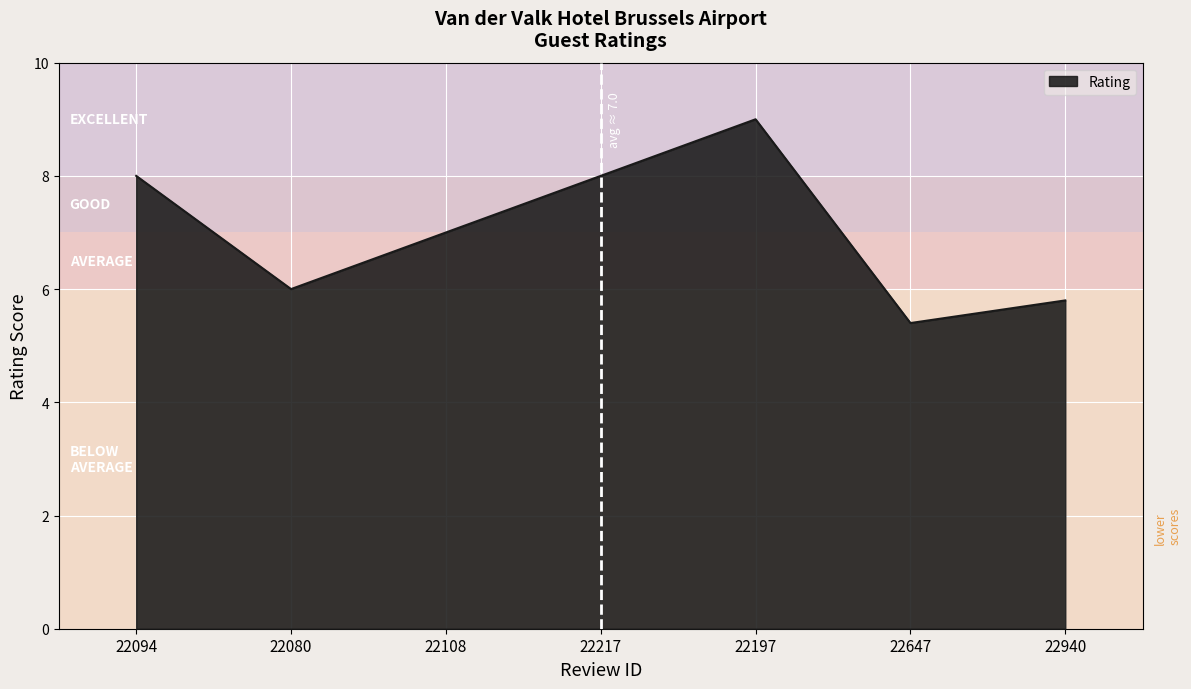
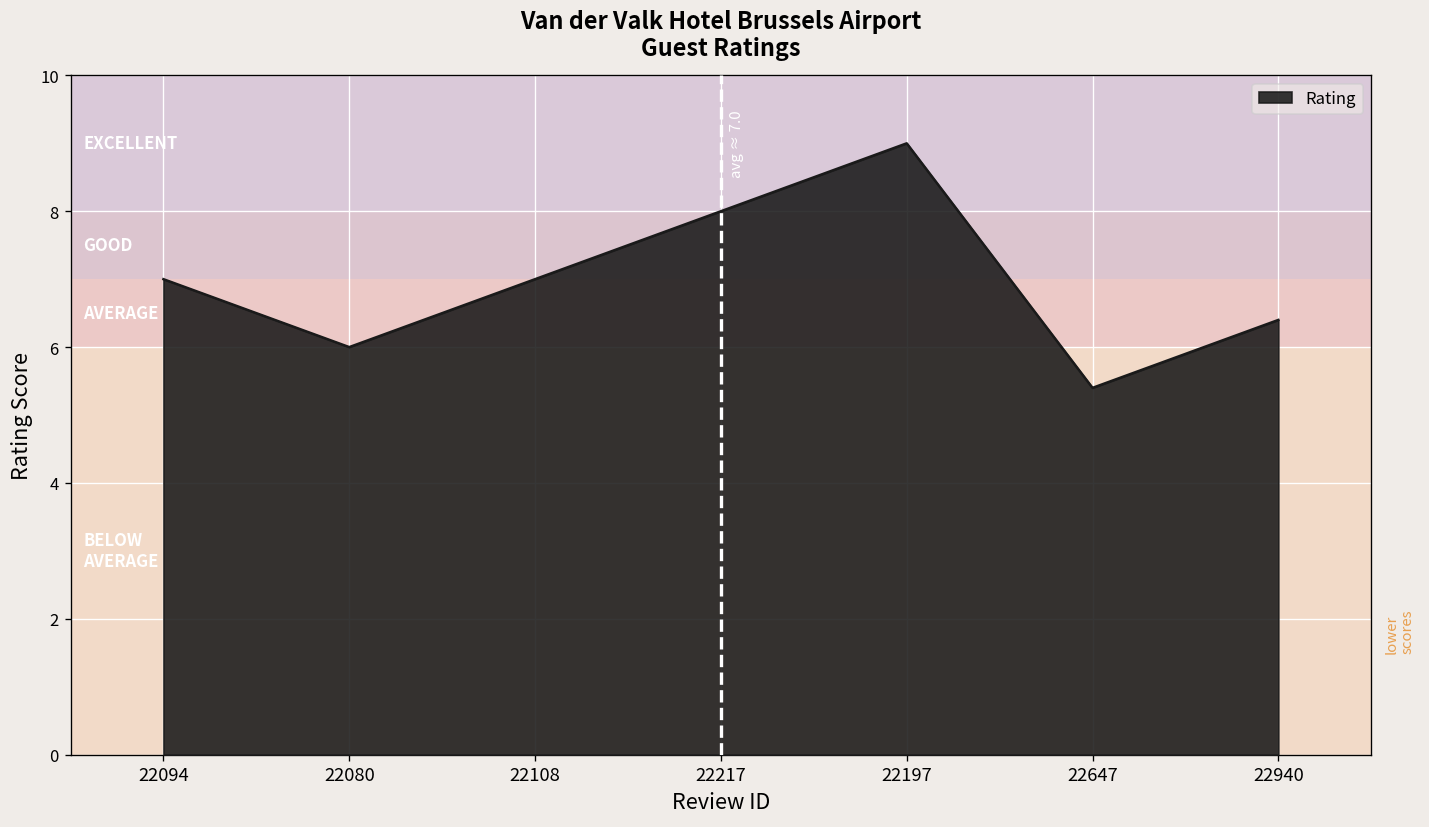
22094: 8 -> 7
22940: 5.8 -> 6.4
